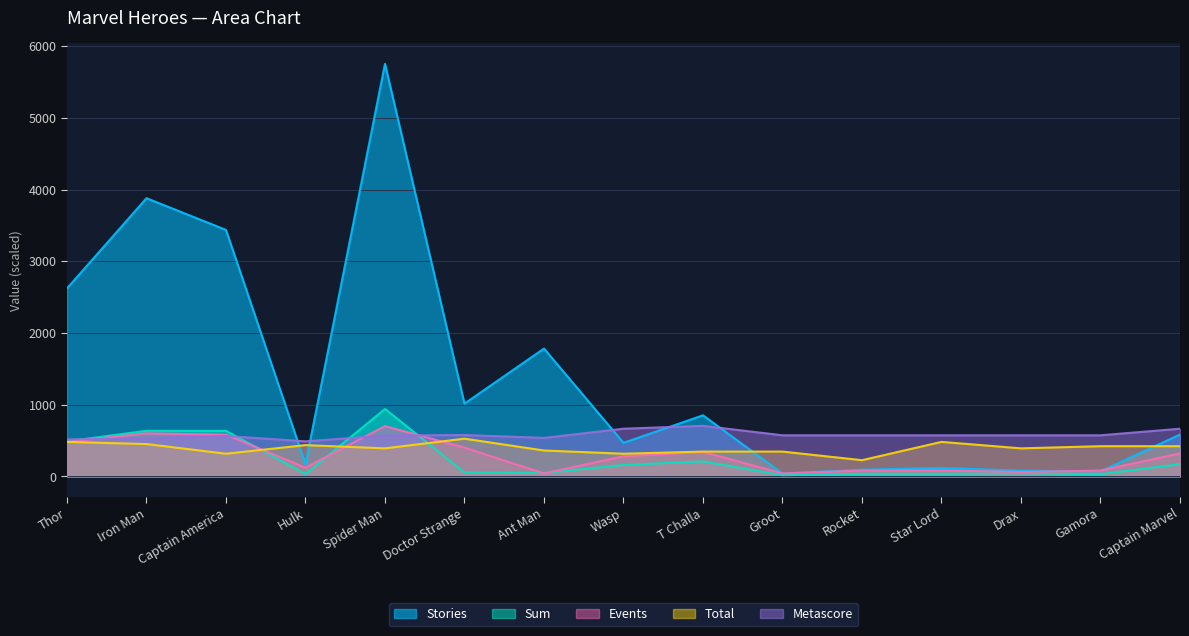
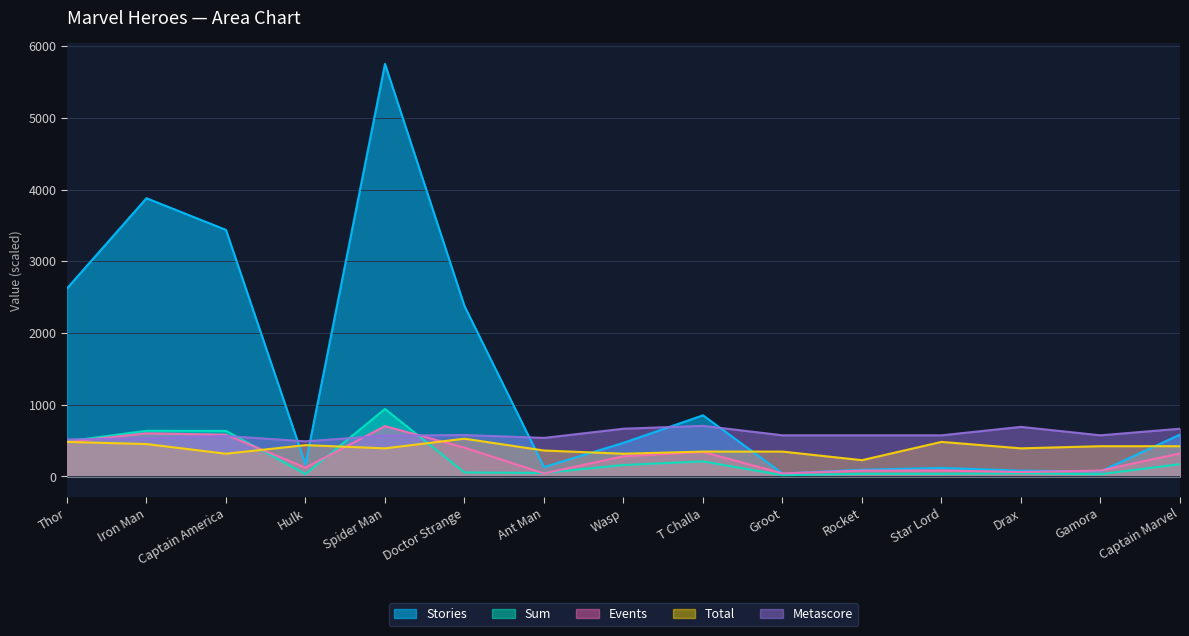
Stories, Doctor Strange: 1000 -> 2400
Stories, Ant Man: 1800 -> 100
Metascore, Drax: 600 -> 700
